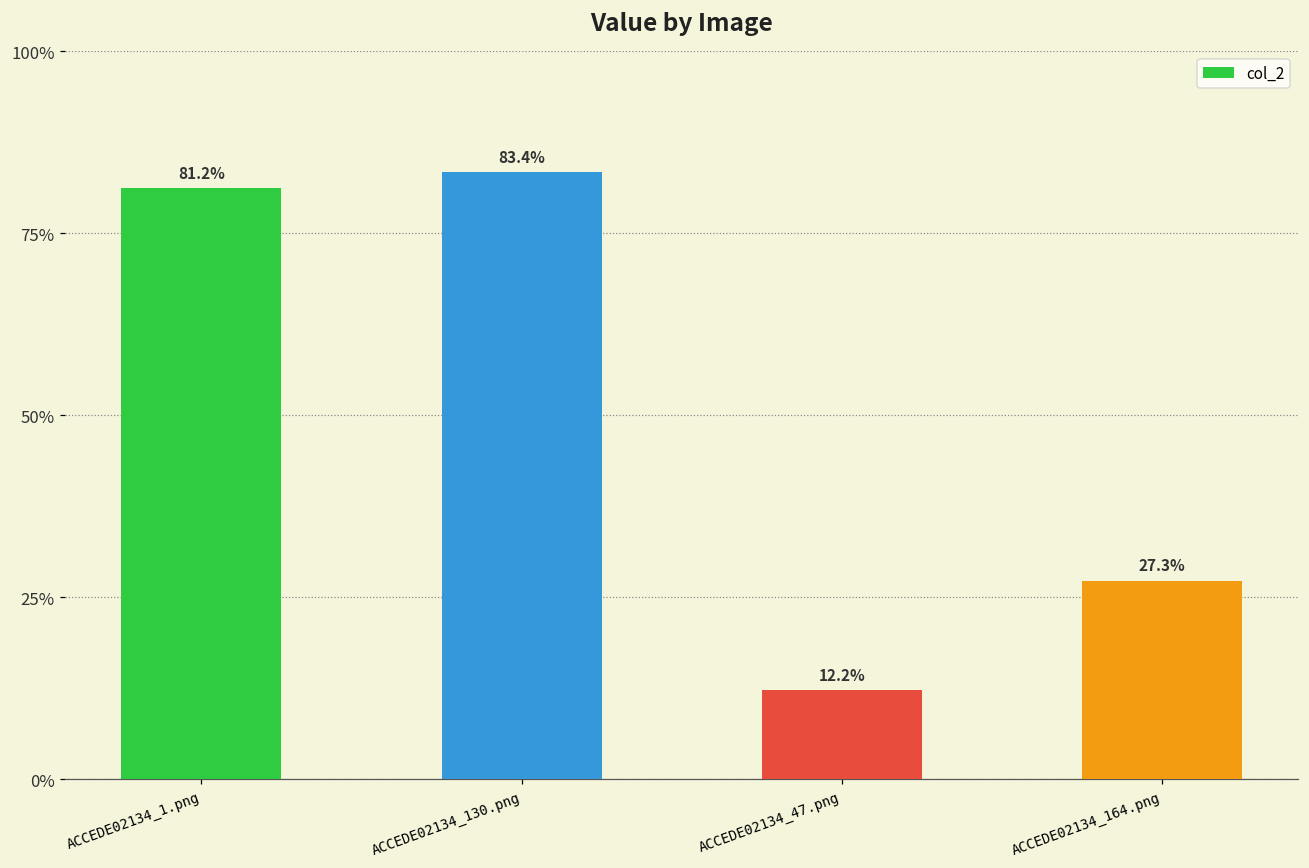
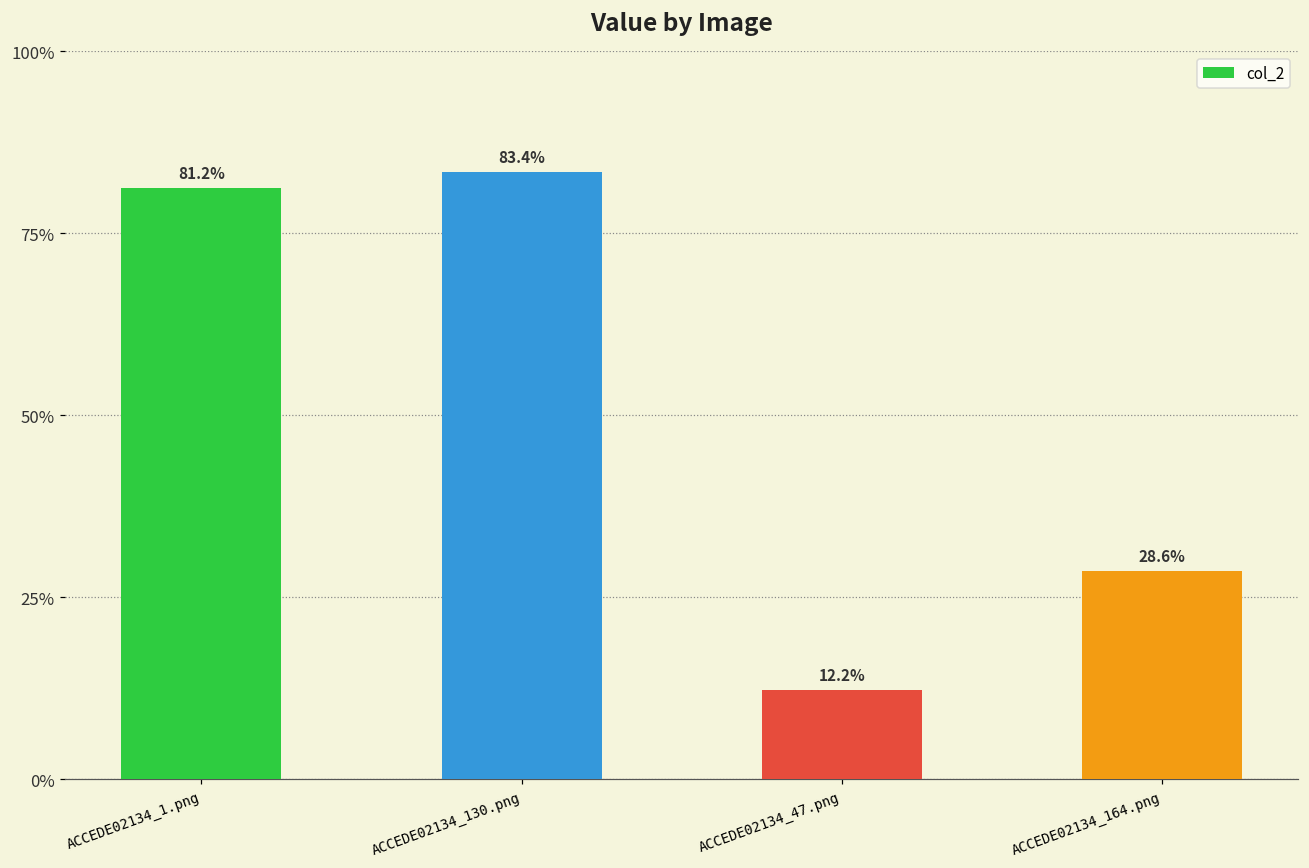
ACCEDE02134_164.png: 27.3% -> 28.6%
